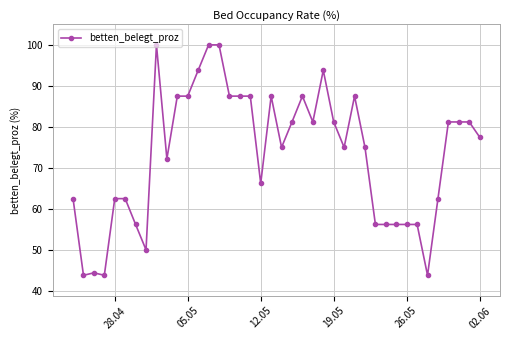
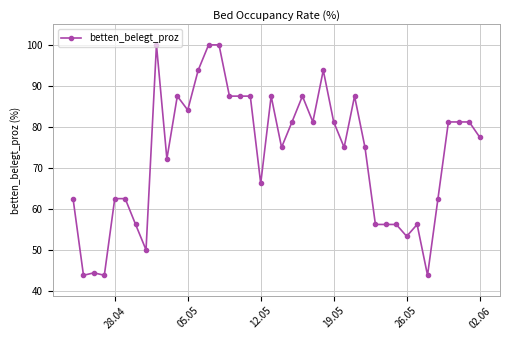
05.05: 88 -> 84
26.05: 56 -> 53
